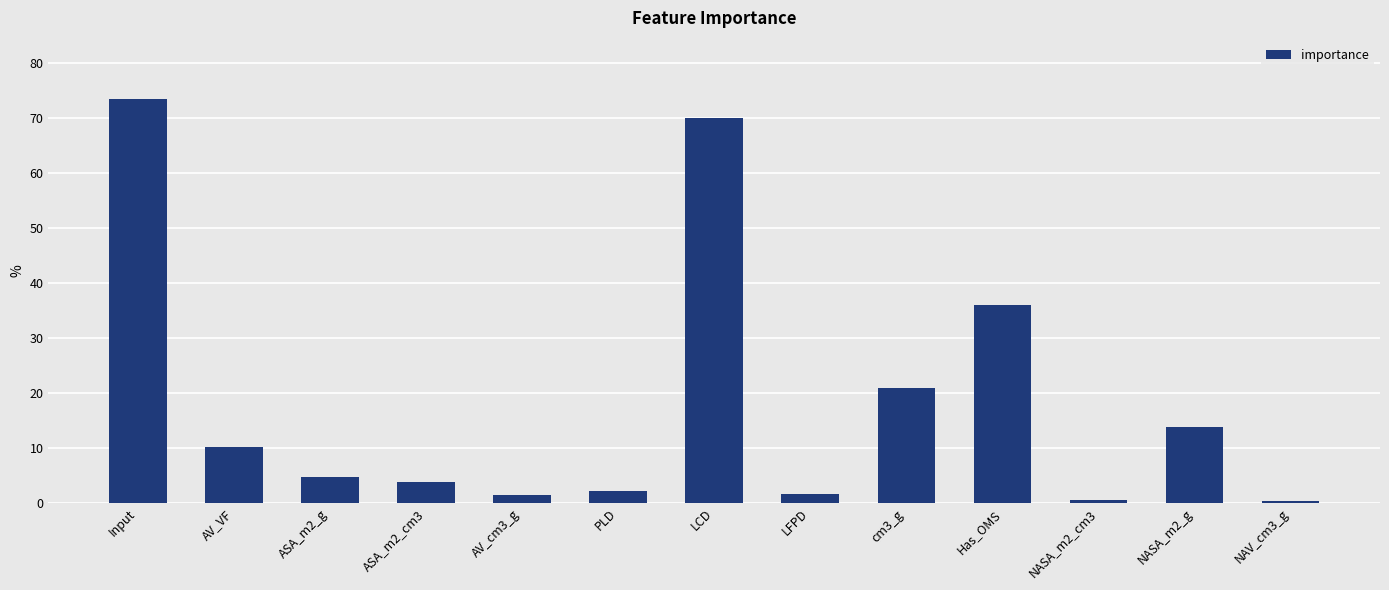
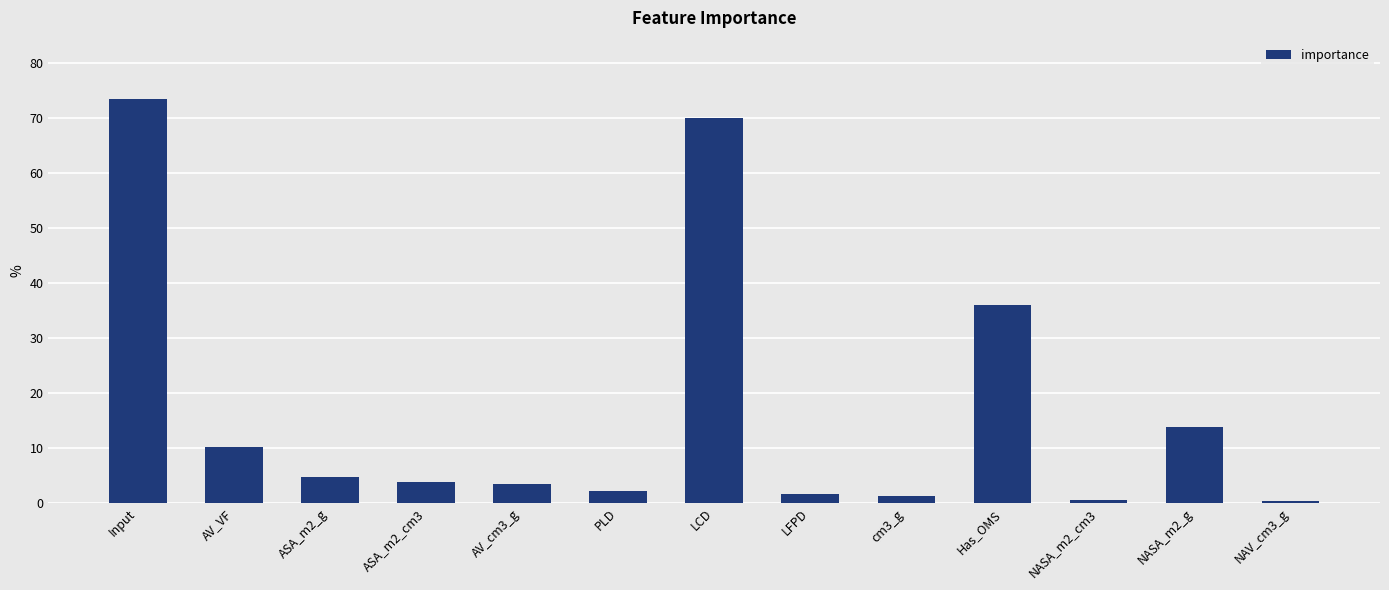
AV_cm3_g: 2 -> 3
cm3_g: 21 -> 1
